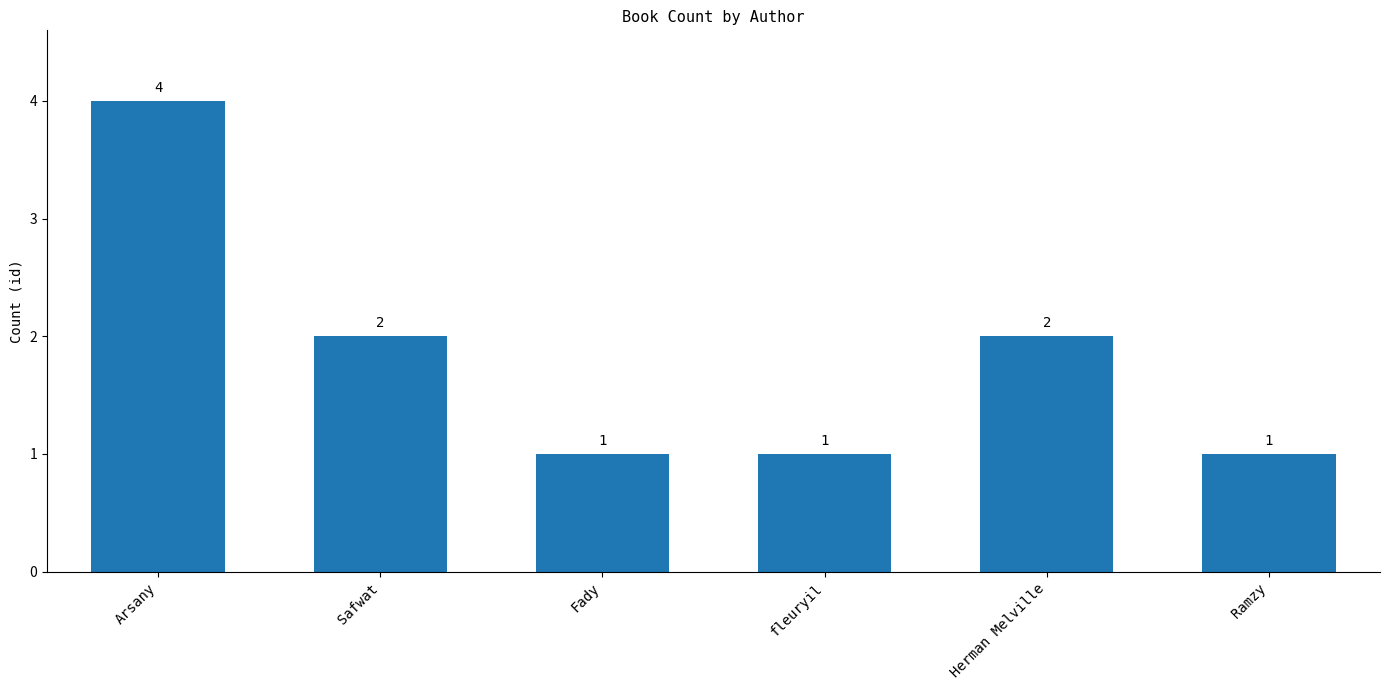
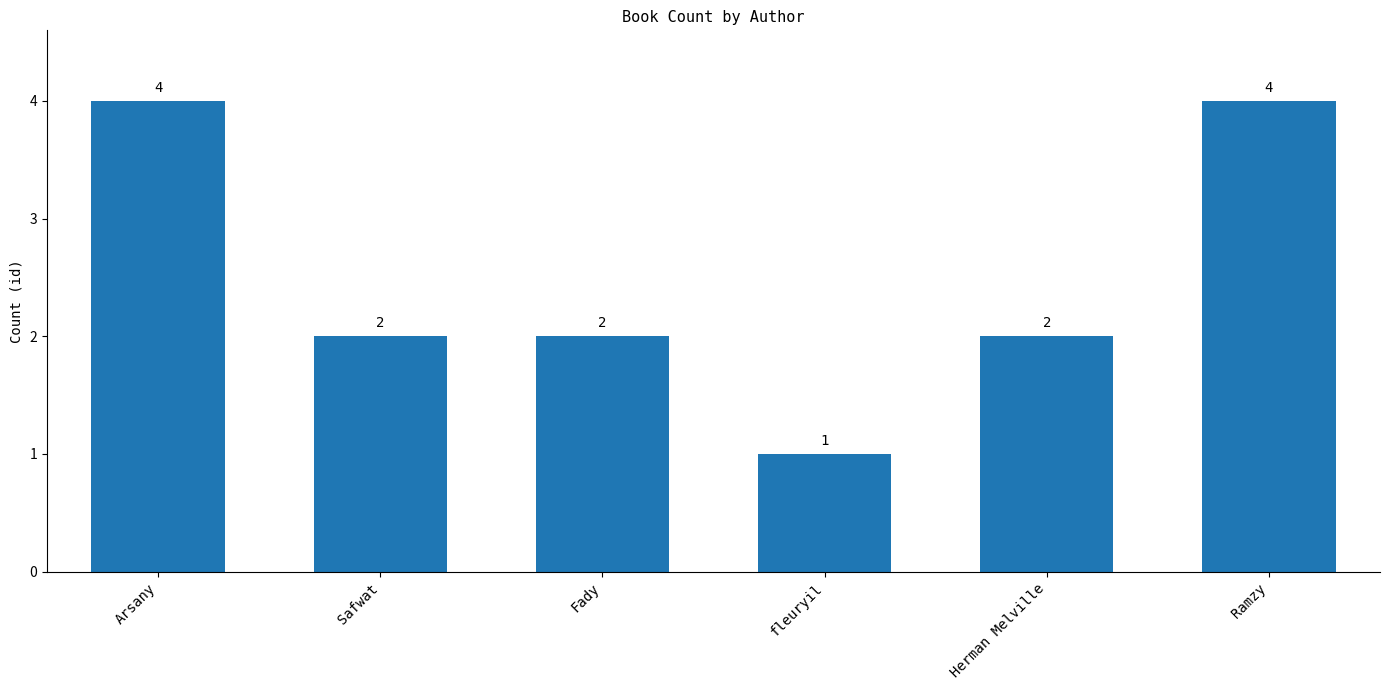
Fady: 1 -> 2
Ramzy: 1 -> 4
